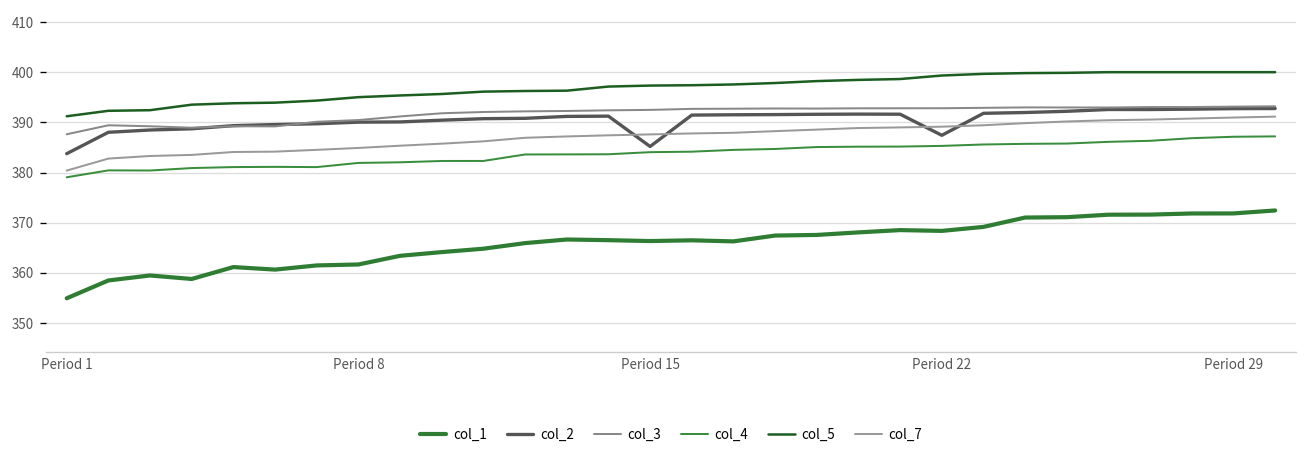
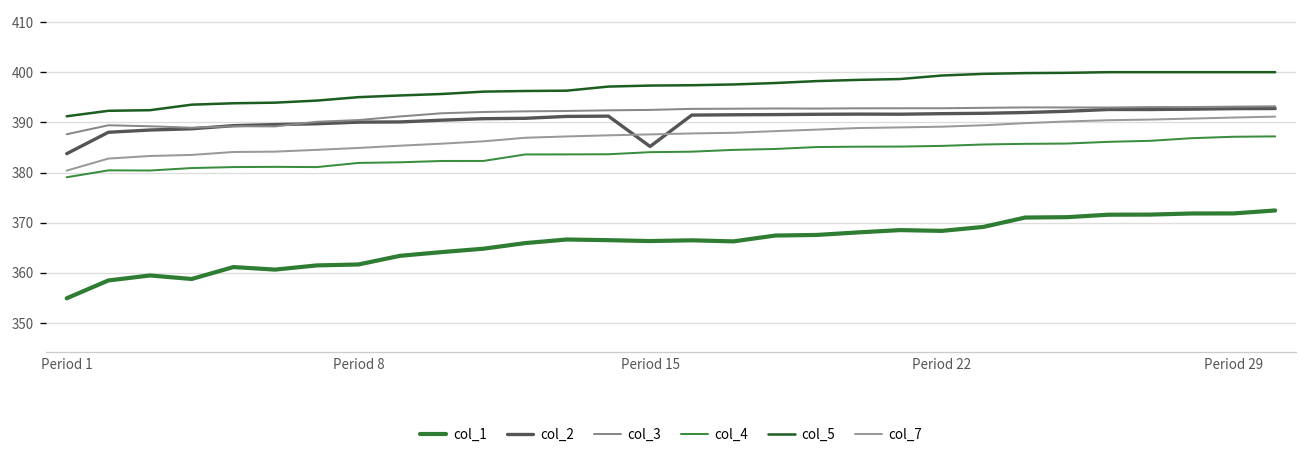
col_2, Period 22: 387 -> 392
